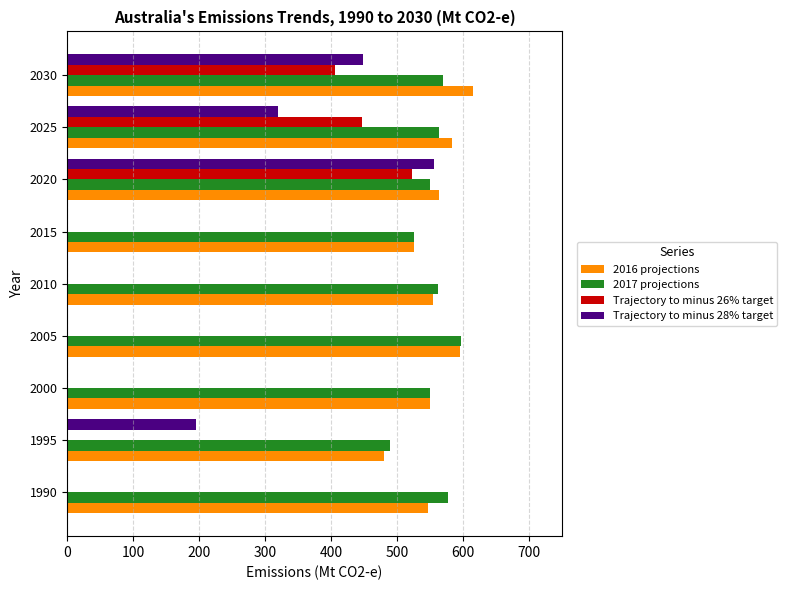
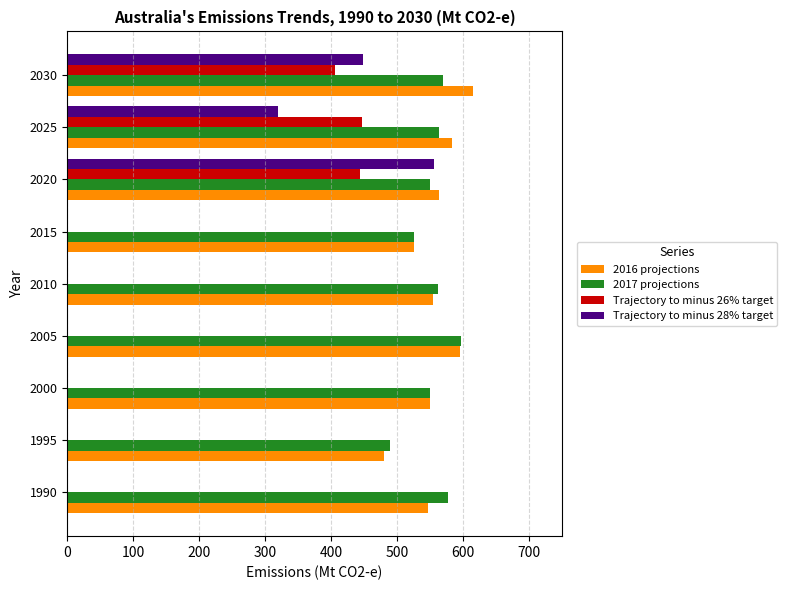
Trajectory to minus 26% target, 2020: 520 -> 440
Trajectory to minus 28% target, 1995: 200 -> 0
